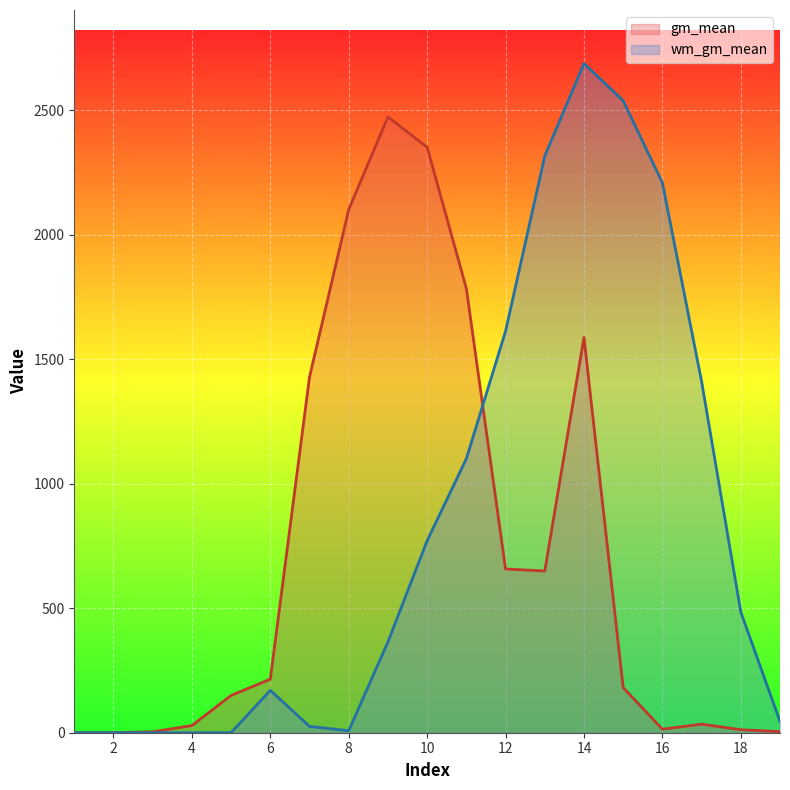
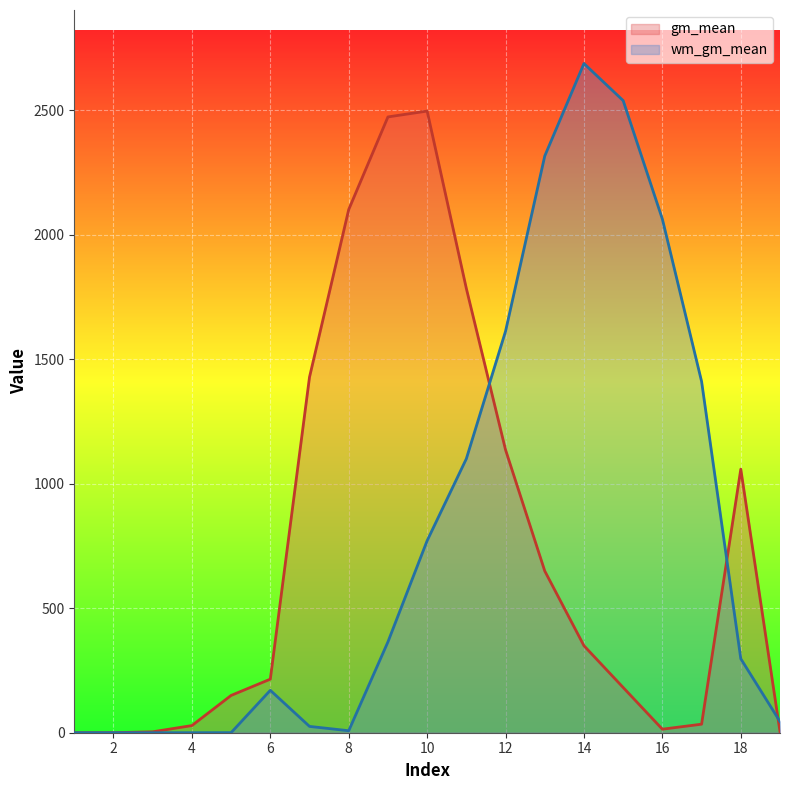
gm_mean, 10: 2350 -> 2500
gm_mean, 12: 660 -> 1140
gm_mean, 14: 1590 -> 350
wm_gm_mean, 16: 2210 -> 2060
gm_mean, 18: 10 -> 1060
wm_gm_mean, 18: 480 -> 300
